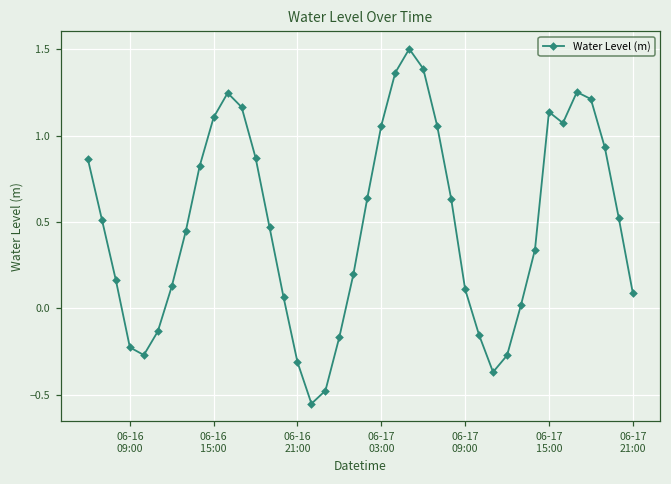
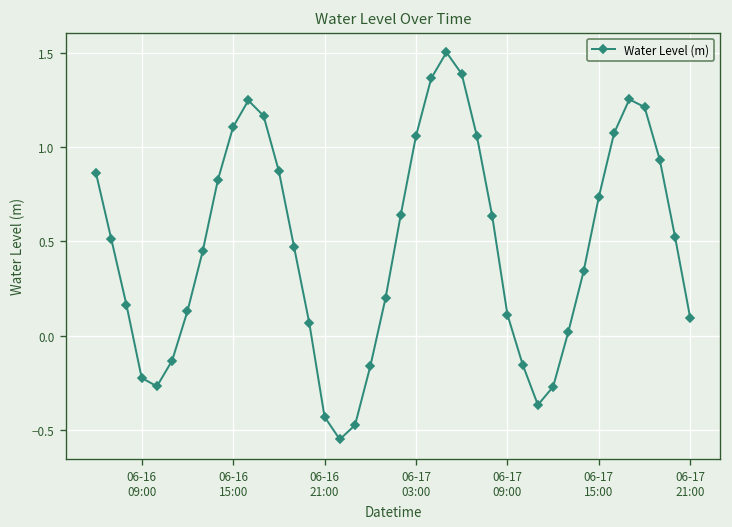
06-16 21:00: -0.31 -> -0.43
06-17 15:00: 1.14 -> 0.74
